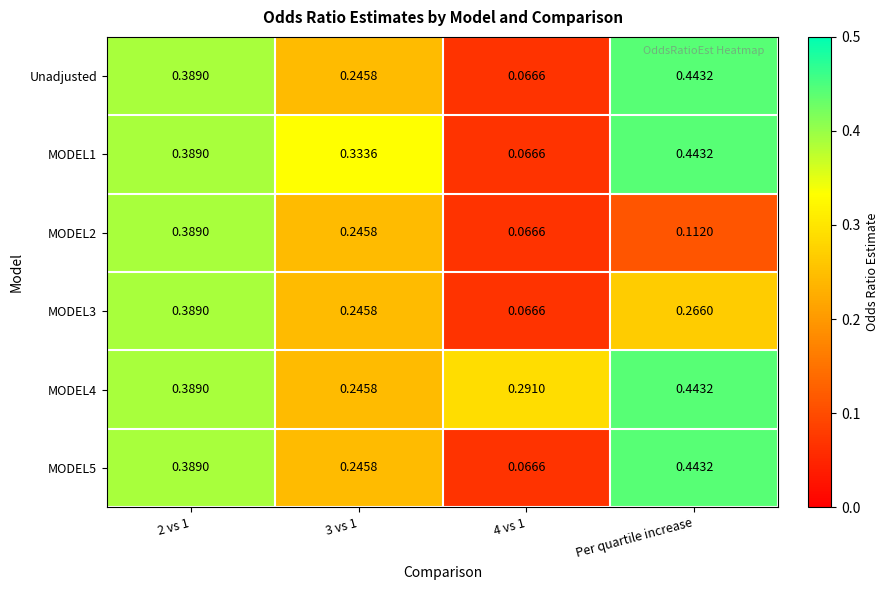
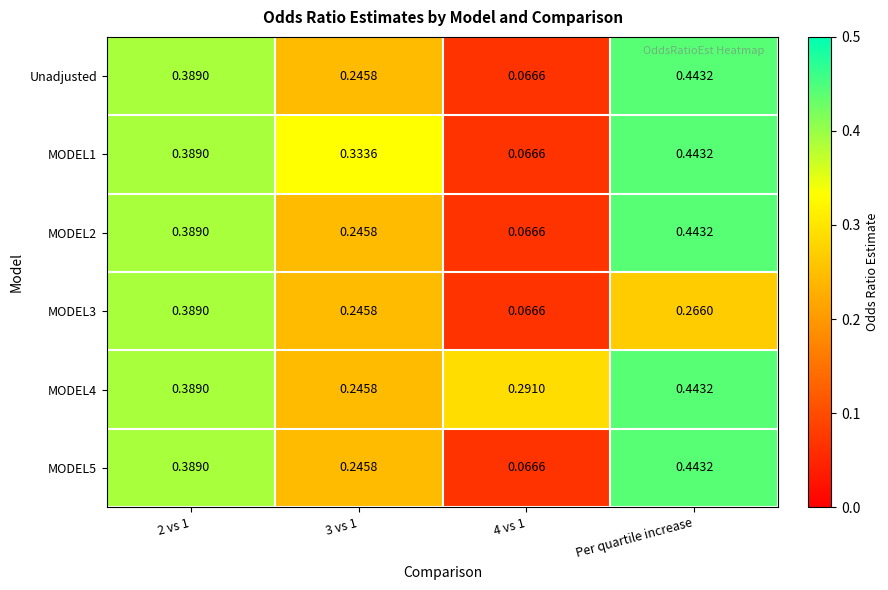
MODEL2, Per quartile increase: 0.1120 -> 0.4432
